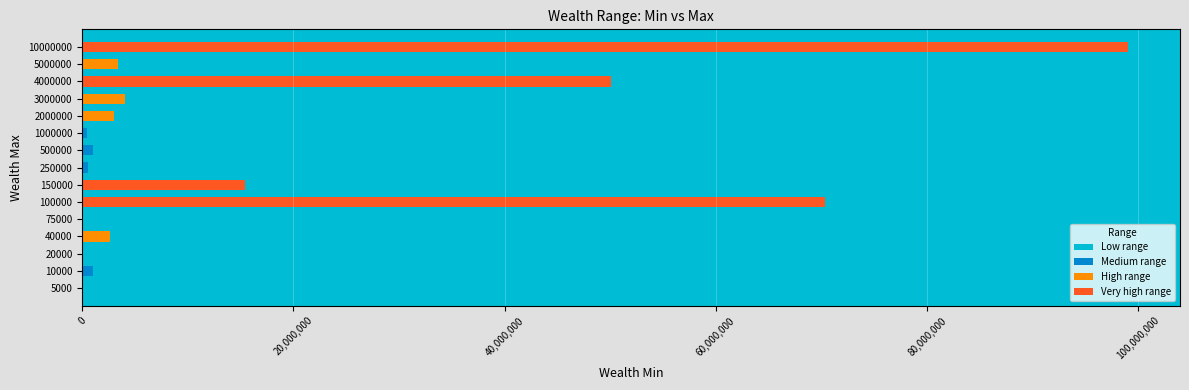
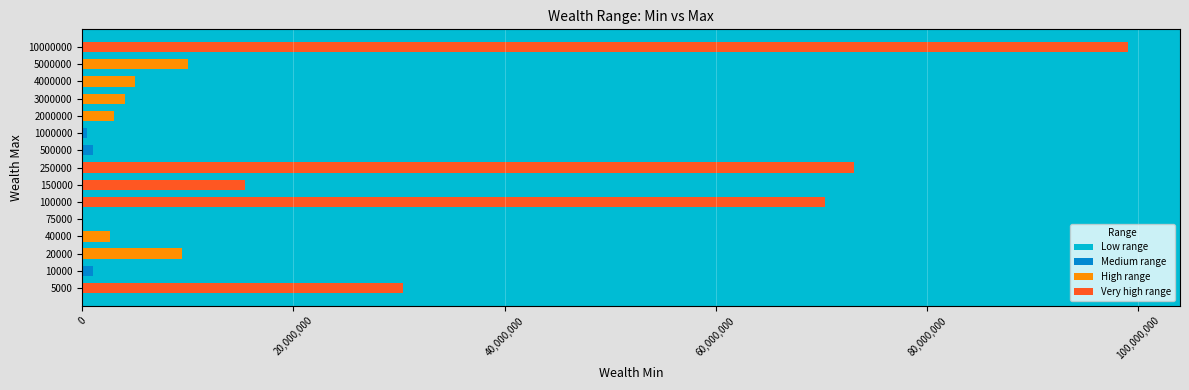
5000000: 3,400,000 -> 10,000,000
4000000: 50,100,000 -> 5,000,000
250000: 500,000 -> 73,100,000
20000: 0 -> 9,400,000
5000: 0 -> 30,400,000
